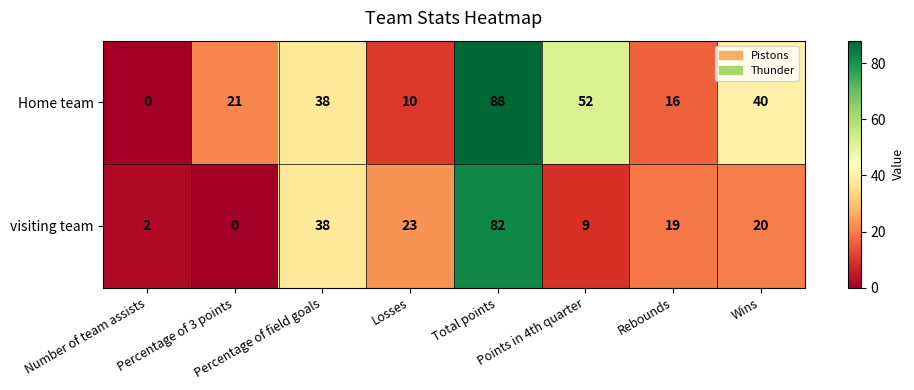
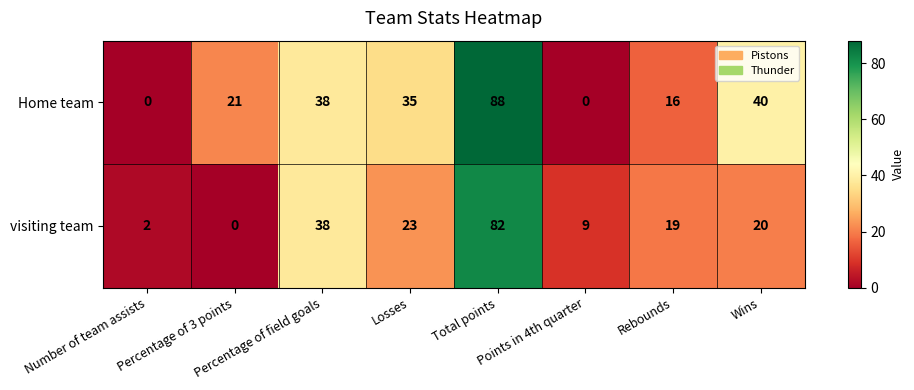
Home team, Losses: 10 -> 35
Home team, Points in 4th quarter: 52 -> 0
